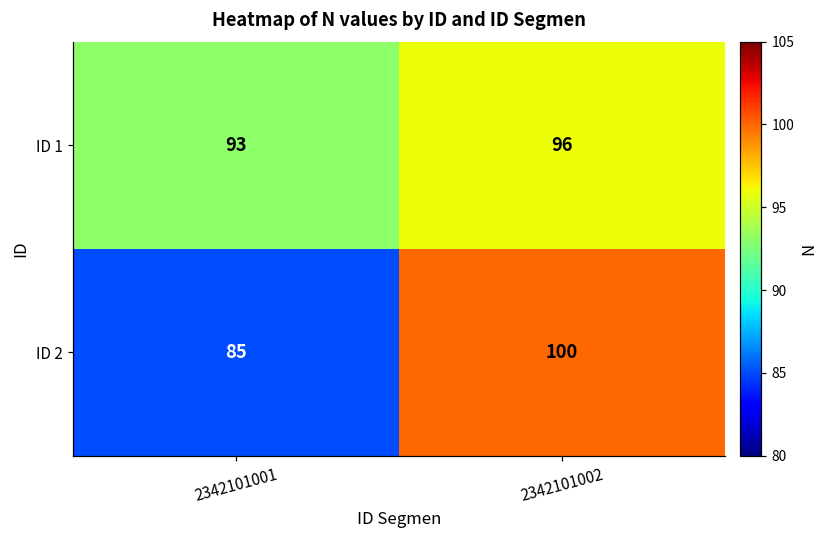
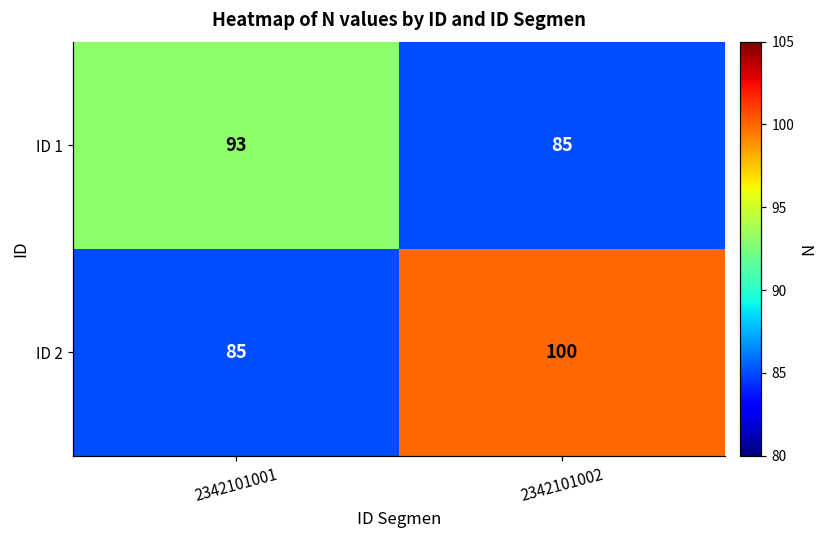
ID 1, 2342101002: 96 -> 85
